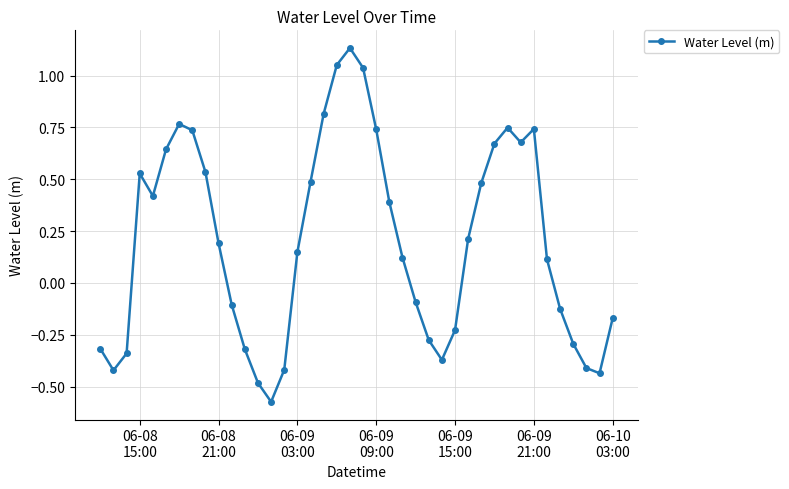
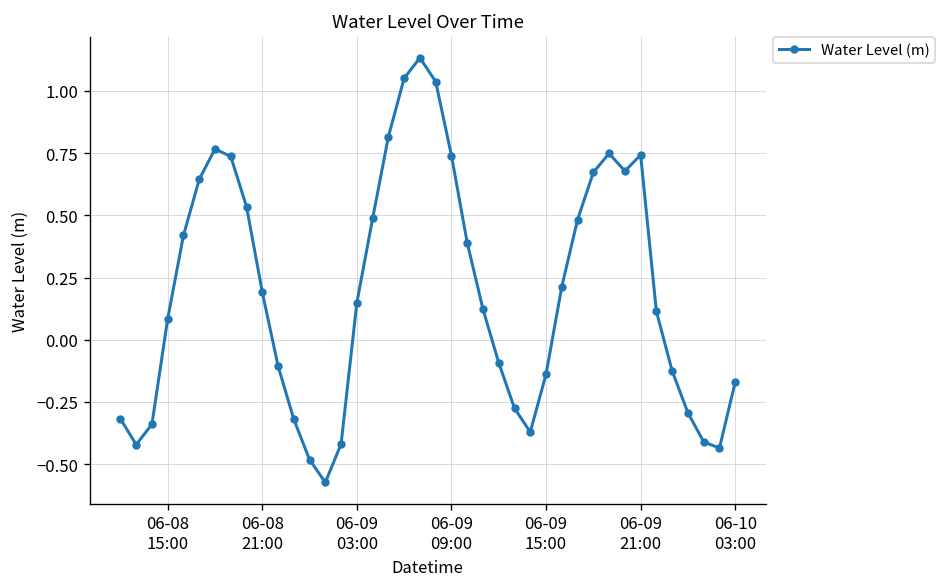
06-08 15:00: 0.53 -> 0.08
06-09 15:00: -0.23 -> -0.14
